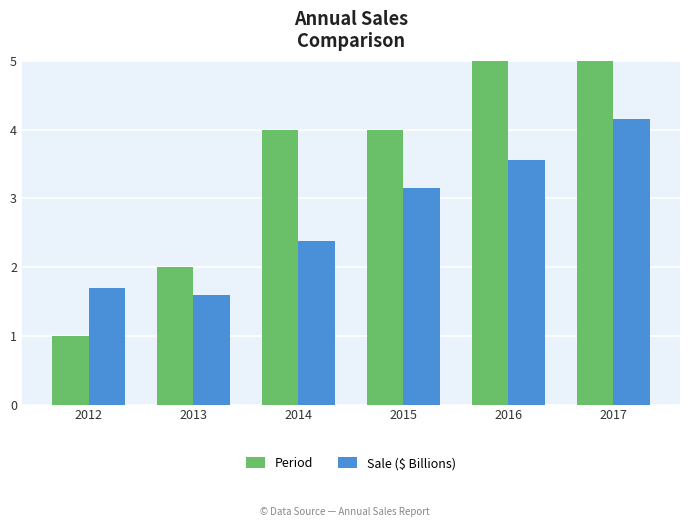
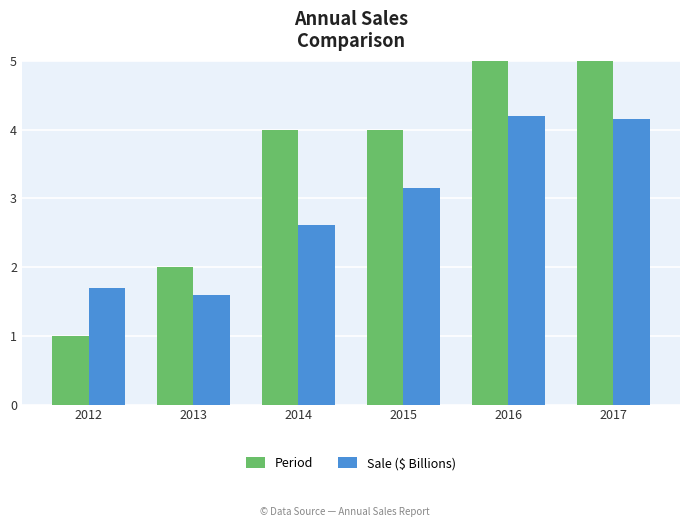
Sale ($ Billions), 2014: 2.4 -> 2.6
Sale ($ Billions), 2016: 3.6 -> 4.2
